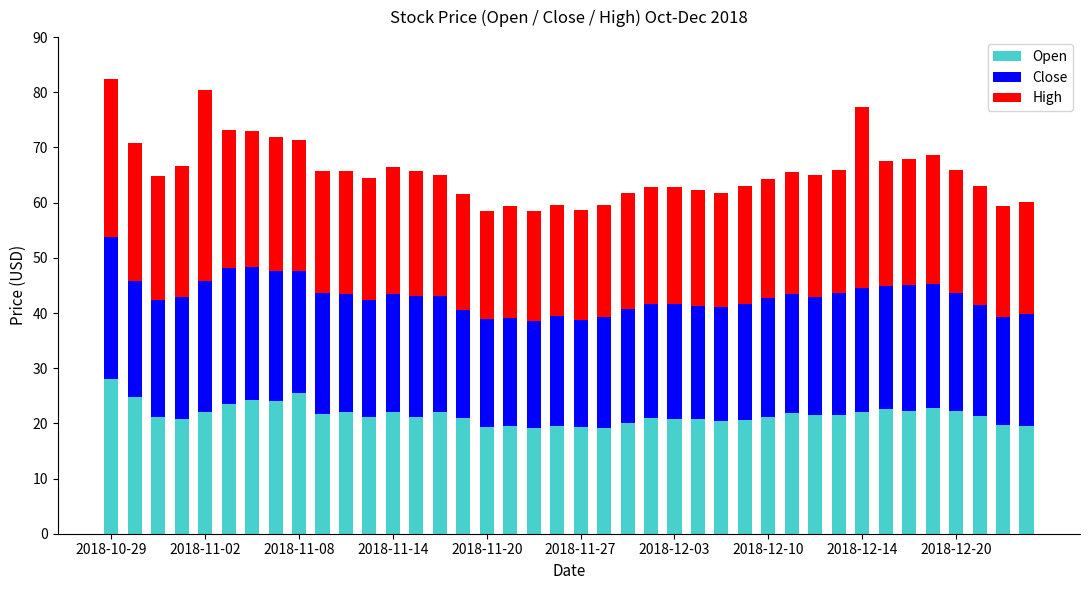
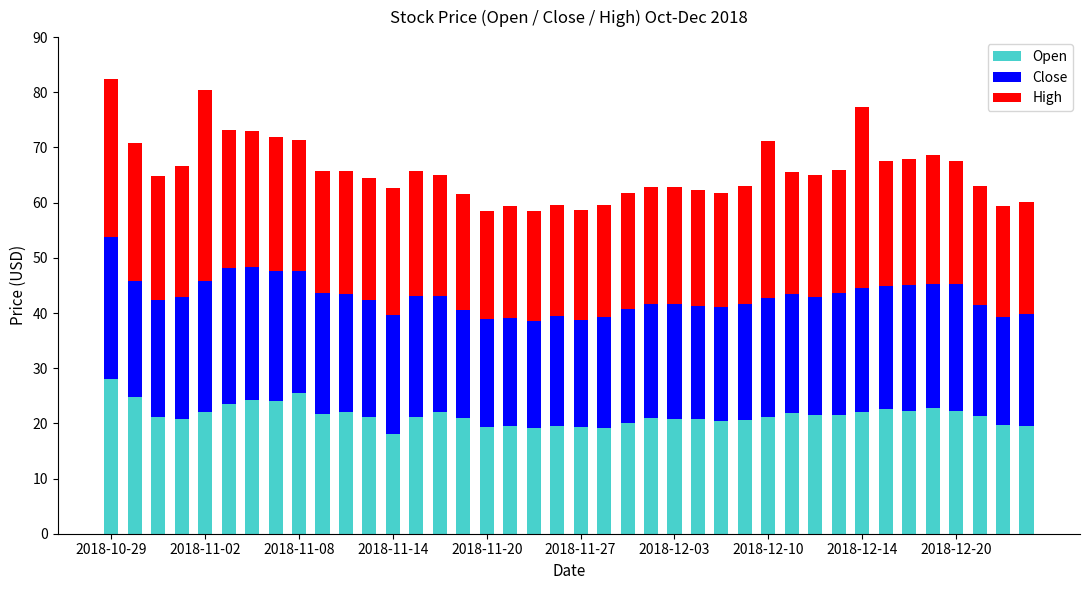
Open, 2018-11-14: 22 -> 18
High, 2018-12-10: 22 -> 28
Close, 2018-12-20: 21 -> 23
